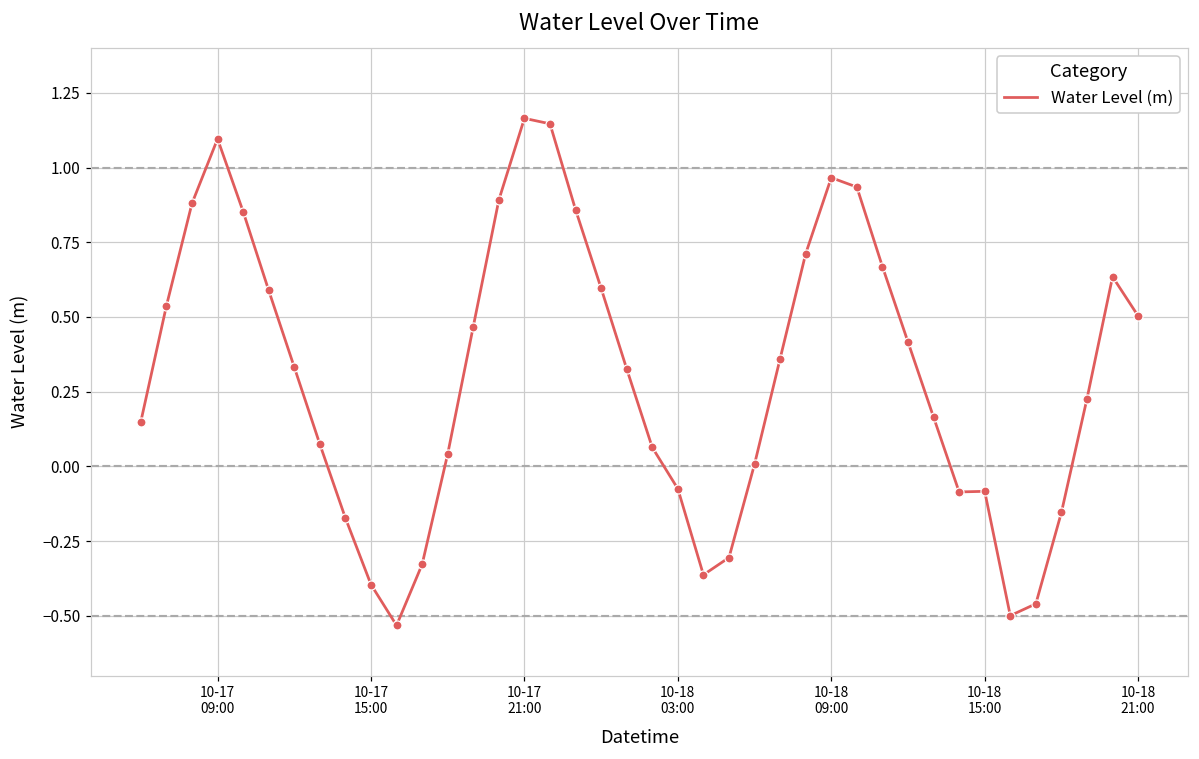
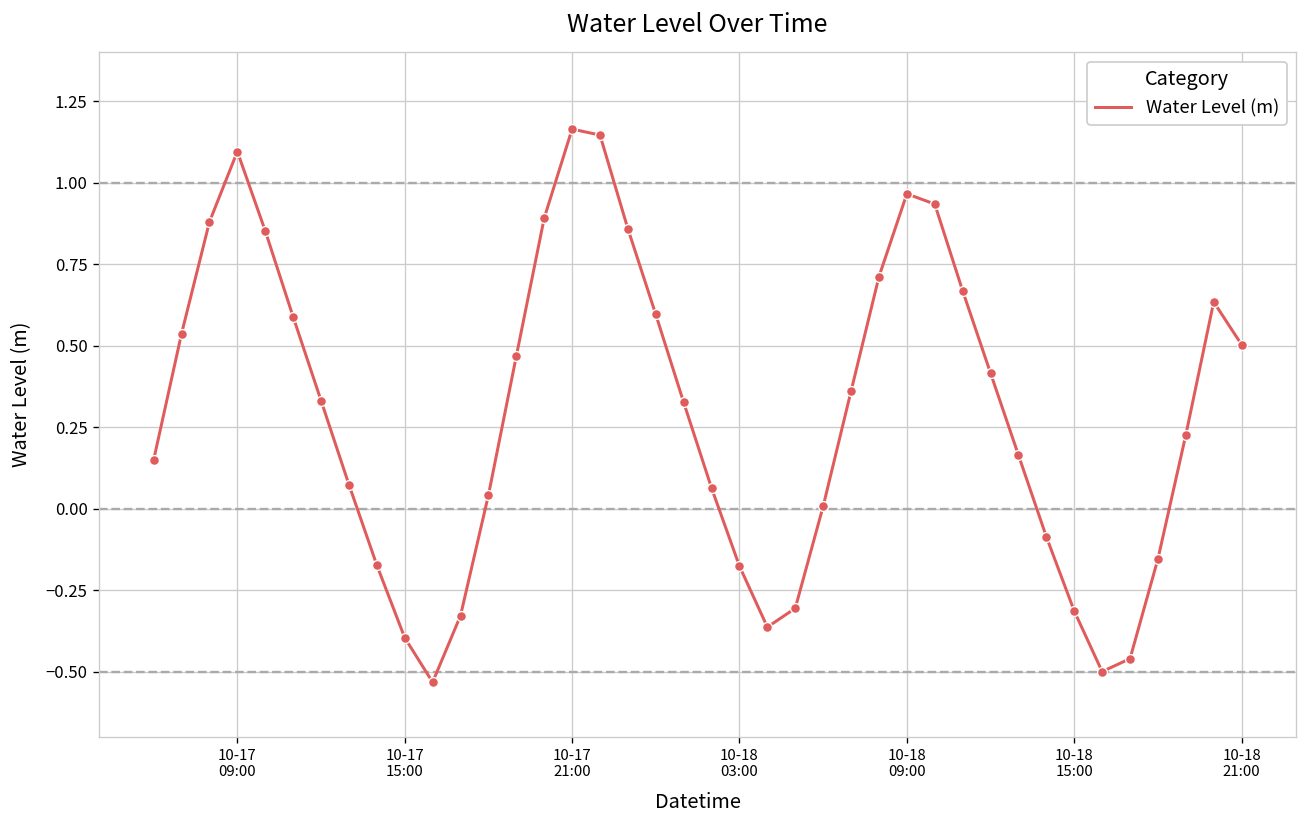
10-18 03:00: -0.07 -> -0.18
10-18 15:00: -0.08 -> -0.31
